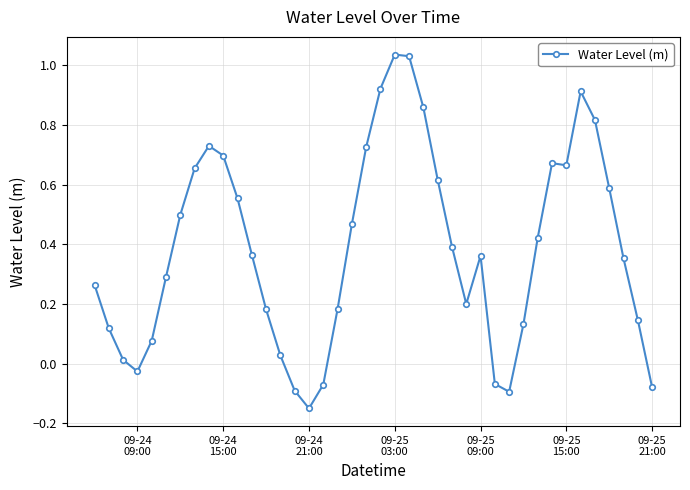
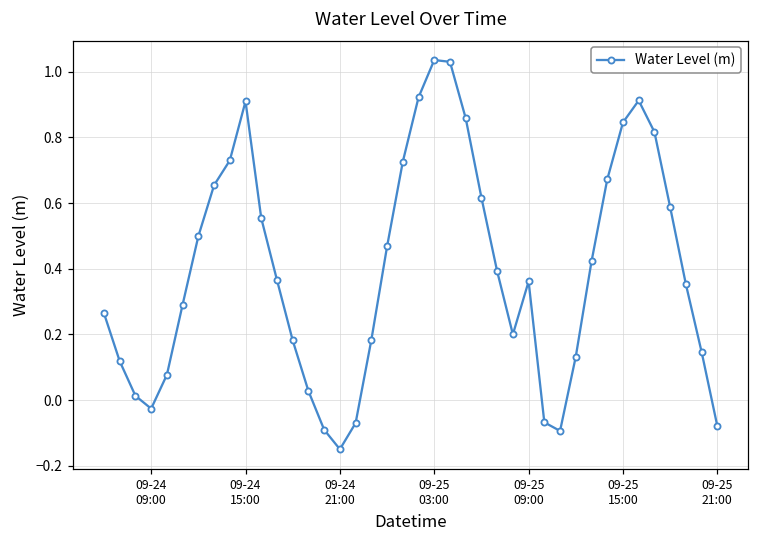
09-24 15:00: 0.70 -> 0.91
09-25 15:00: 0.66 -> 0.85
